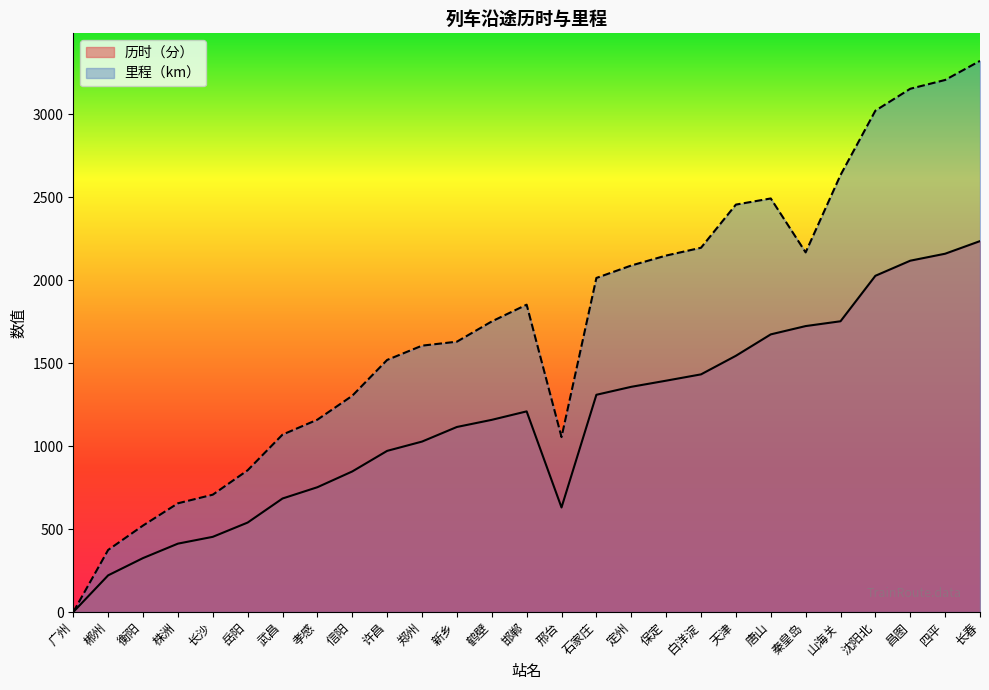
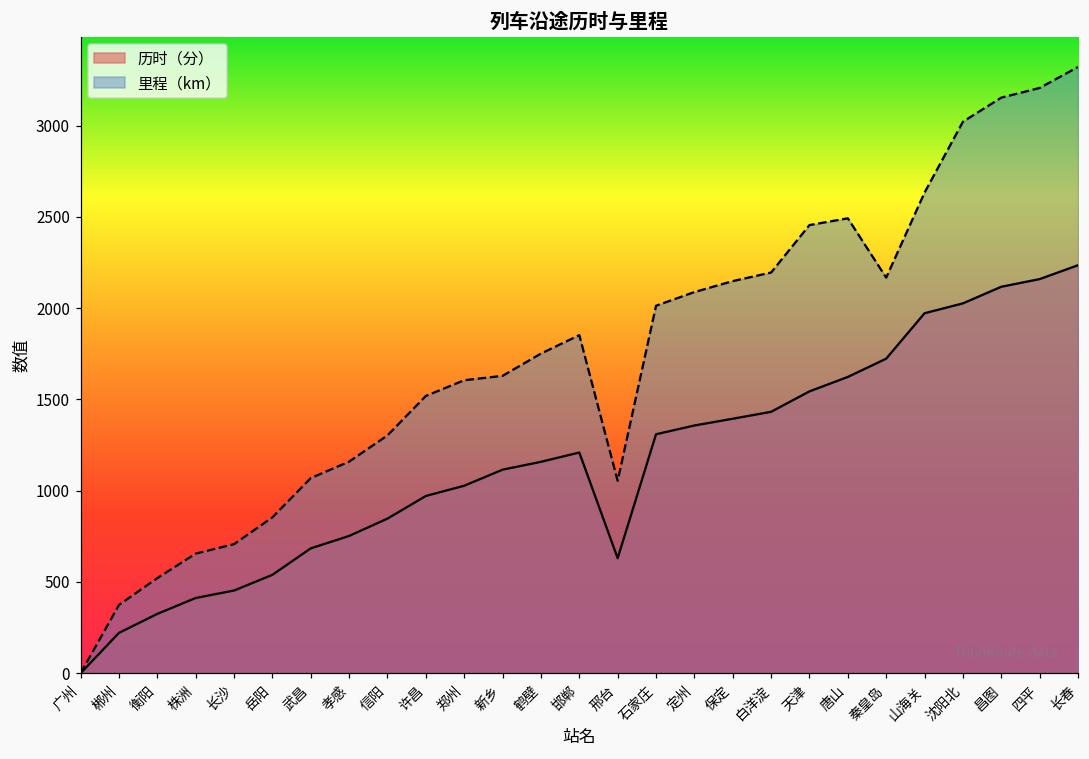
历时（分）, 唐山: 1670 -> 1620
历时（分）, 山海关: 1750 -> 1970
